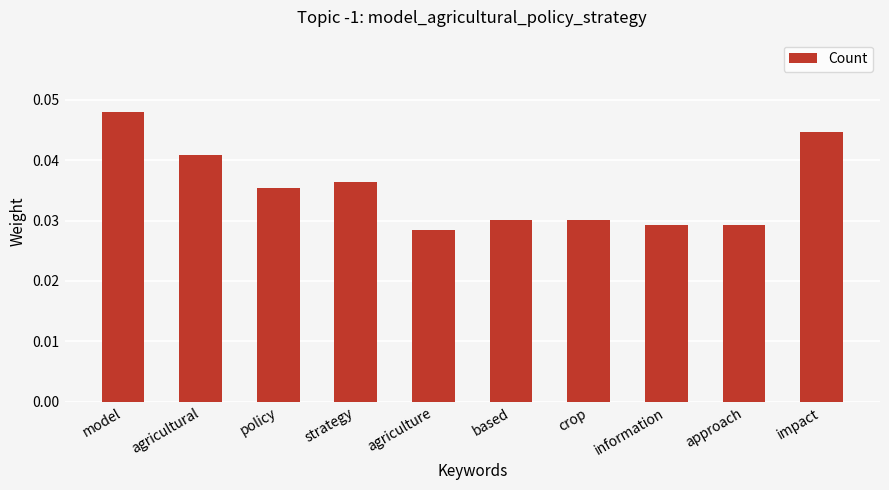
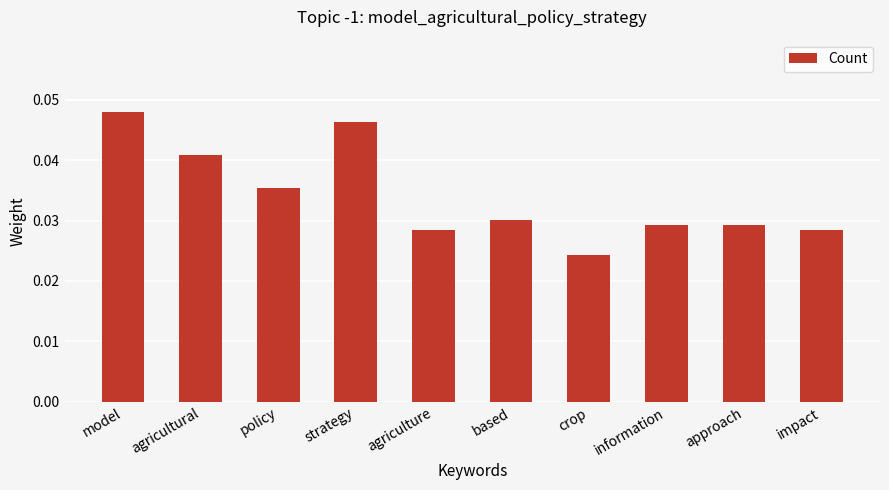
strategy: 0.036 -> 0.046
crop: 0.030 -> 0.024
impact: 0.045 -> 0.028
